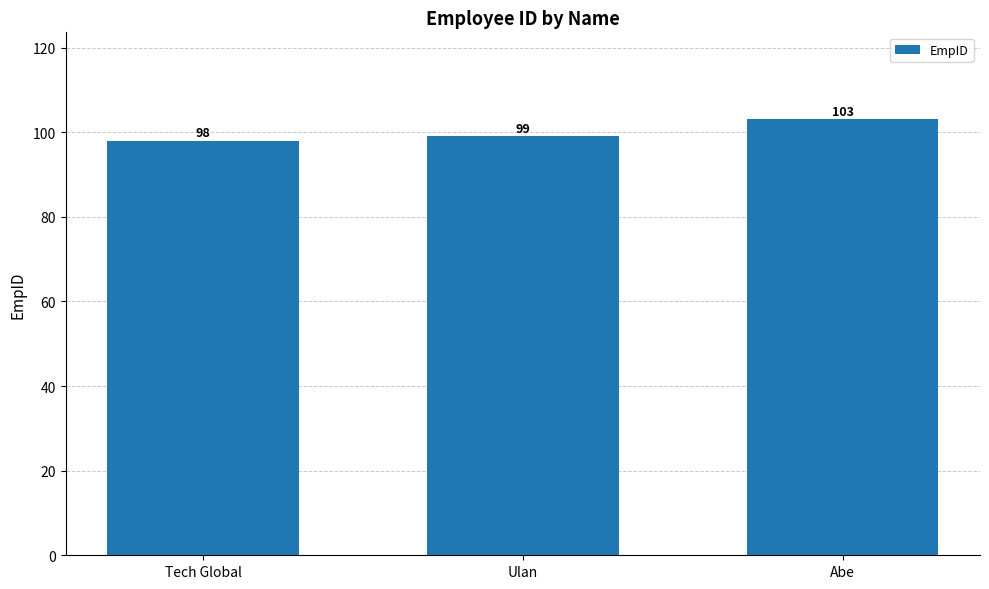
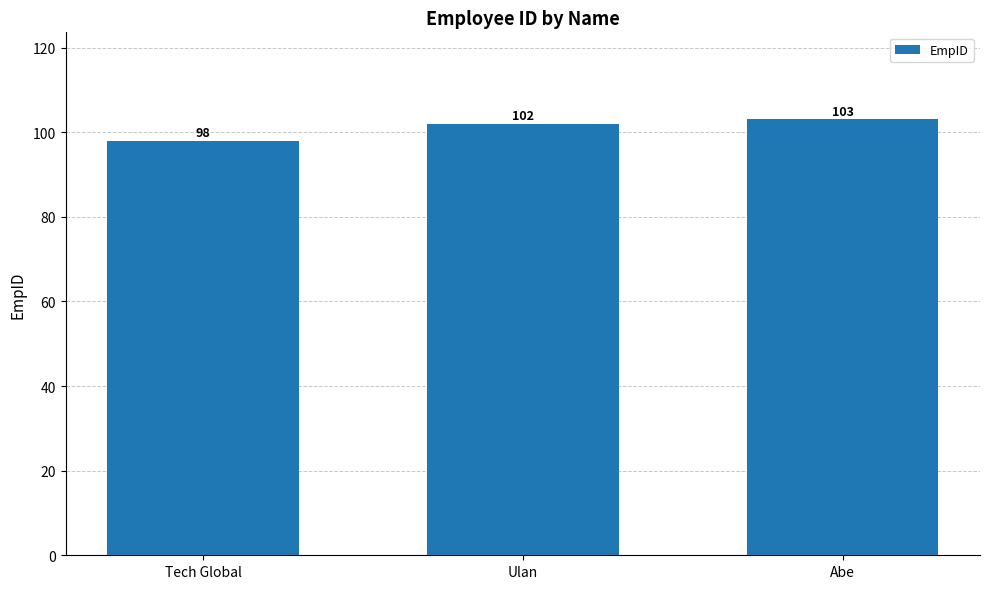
Ulan: 99 -> 102
